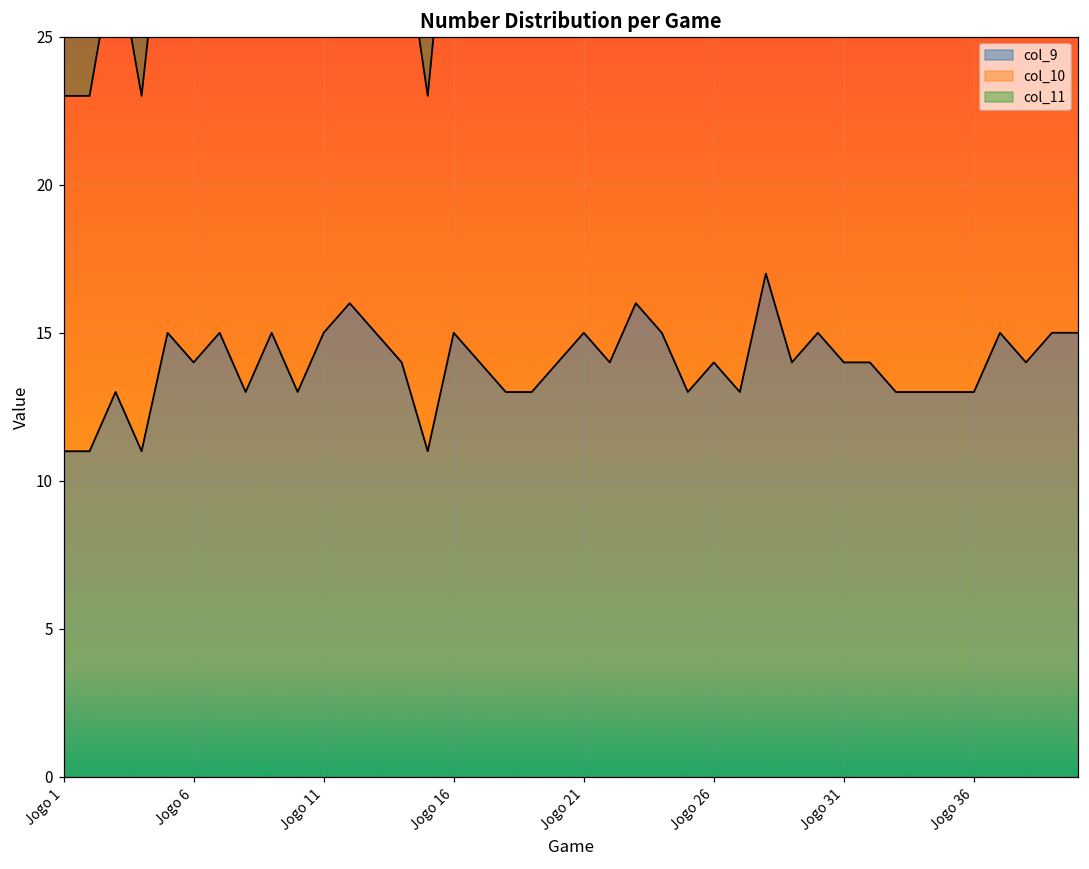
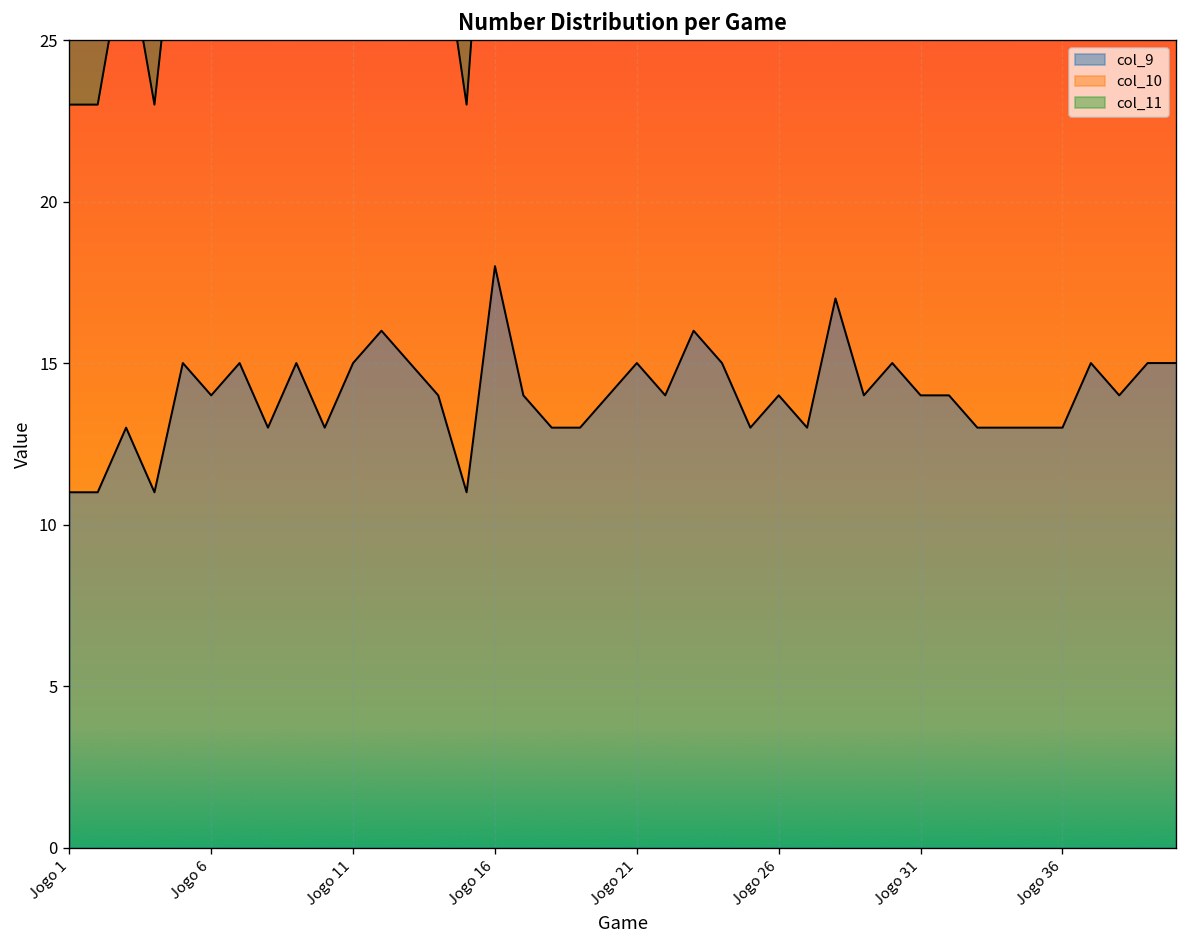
col_9, Jogo 16: 15 -> 18
